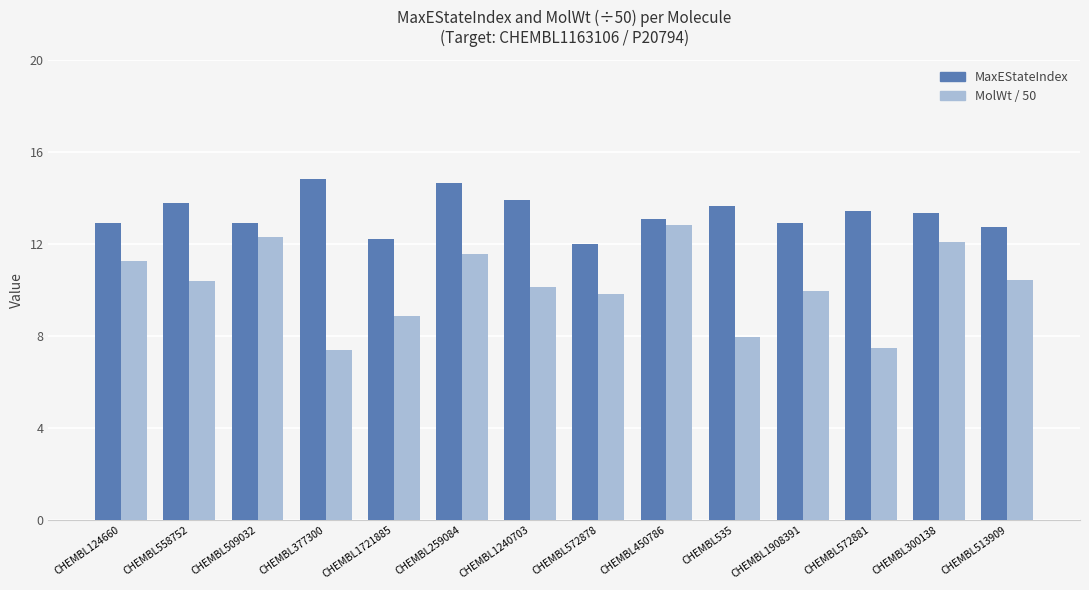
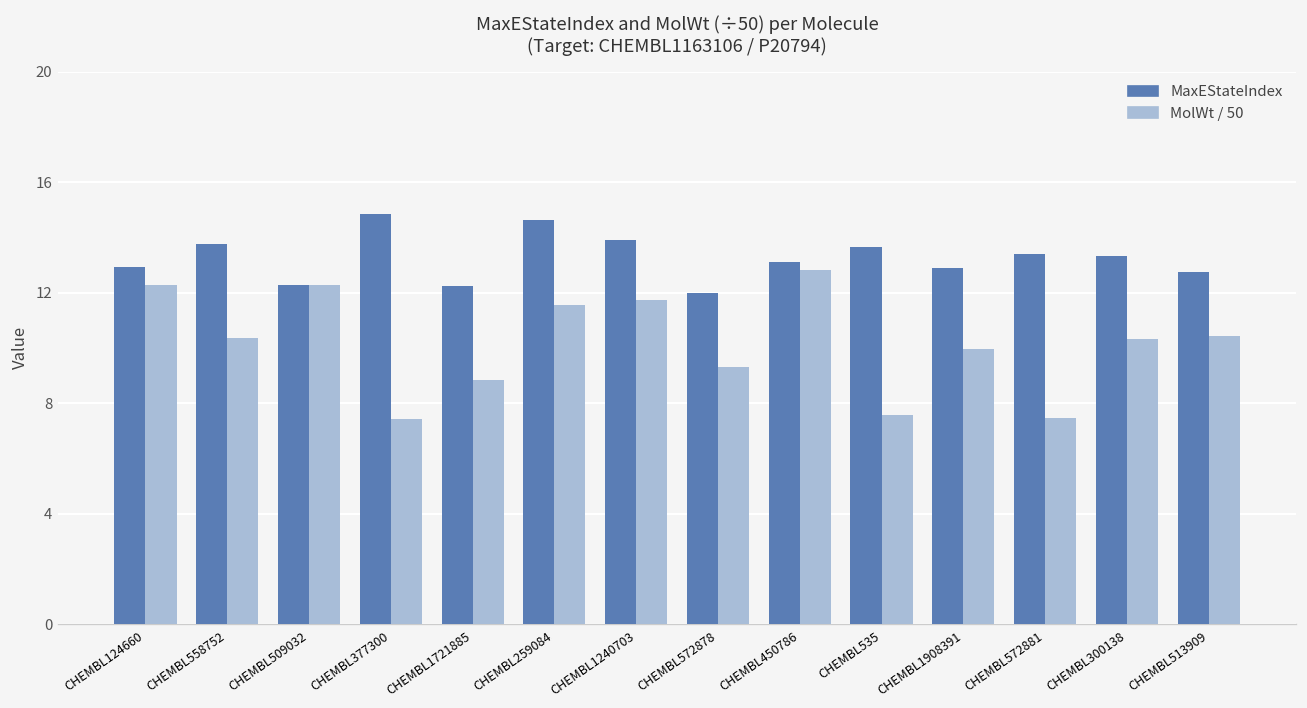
MolWt / 50, CHEMBL124660: 11.3 -> 12.3
MaxEStateIndex, CHEMBL509032: 12.9 -> 12.3
MolWt / 50, CHEMBL1240703: 10.1 -> 11.7
MolWt / 50, CHEMBL572878: 9.8 -> 9.3
MolWt / 50, CHEMBL535: 8.0 -> 7.6
MolWt / 50, CHEMBL300138: 12.1 -> 10.3
